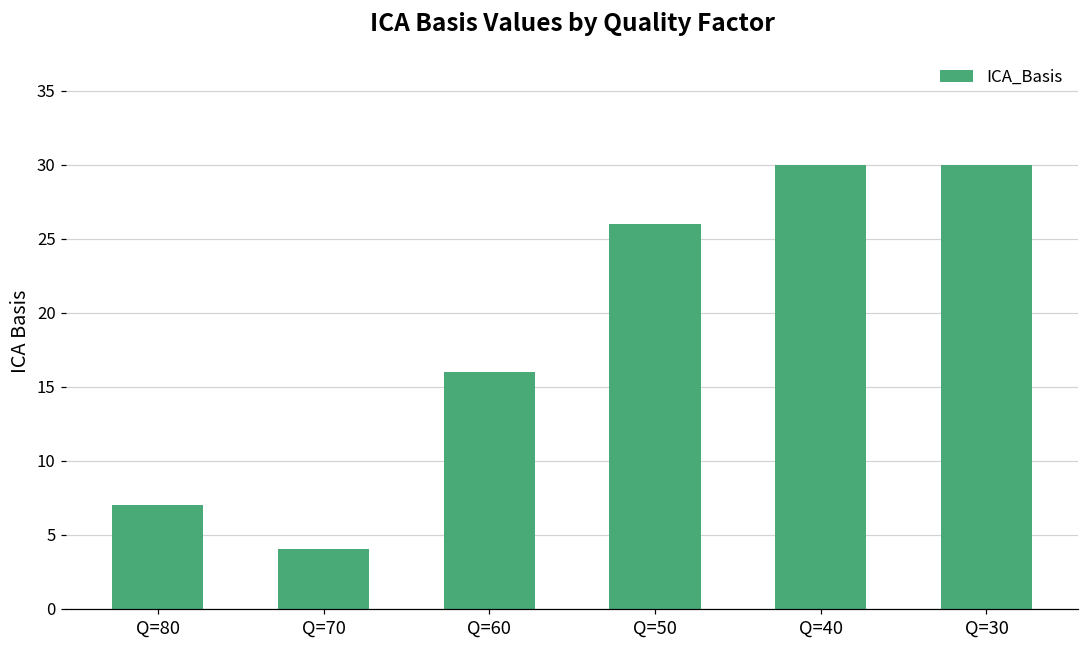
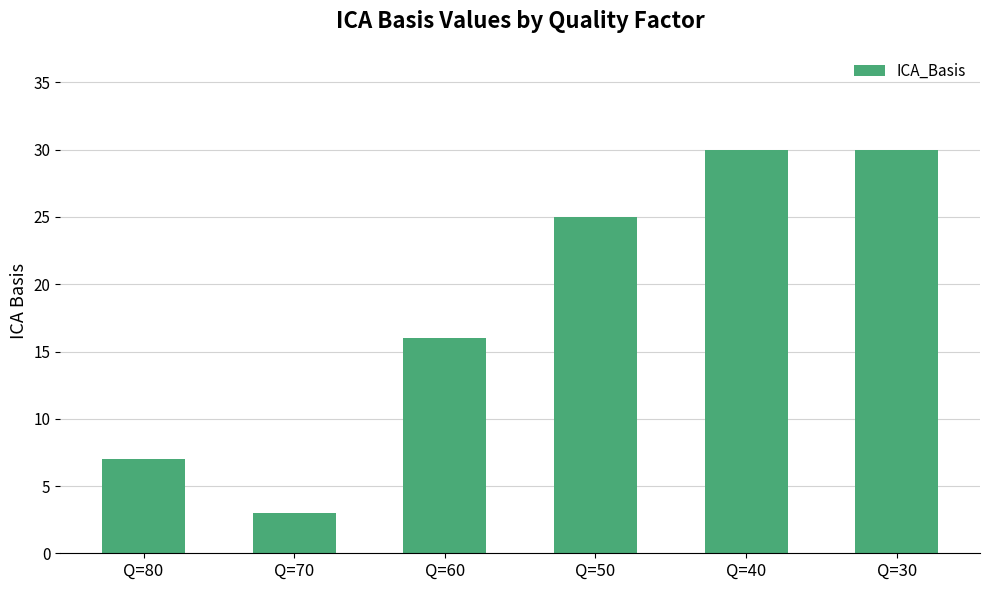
Q=70: 4 -> 3
Q=50: 26 -> 25
